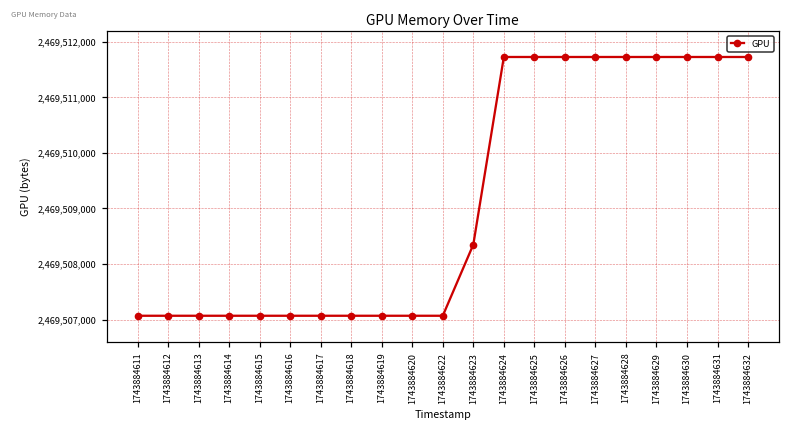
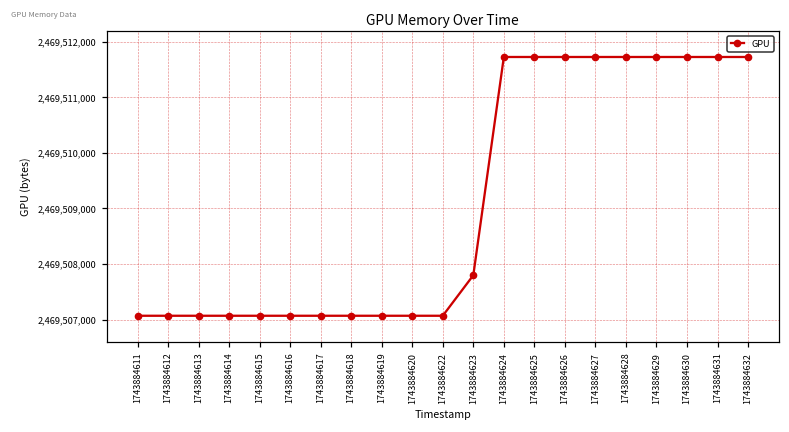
1743884623: 2,469,508,300 -> 2,469,507,800
